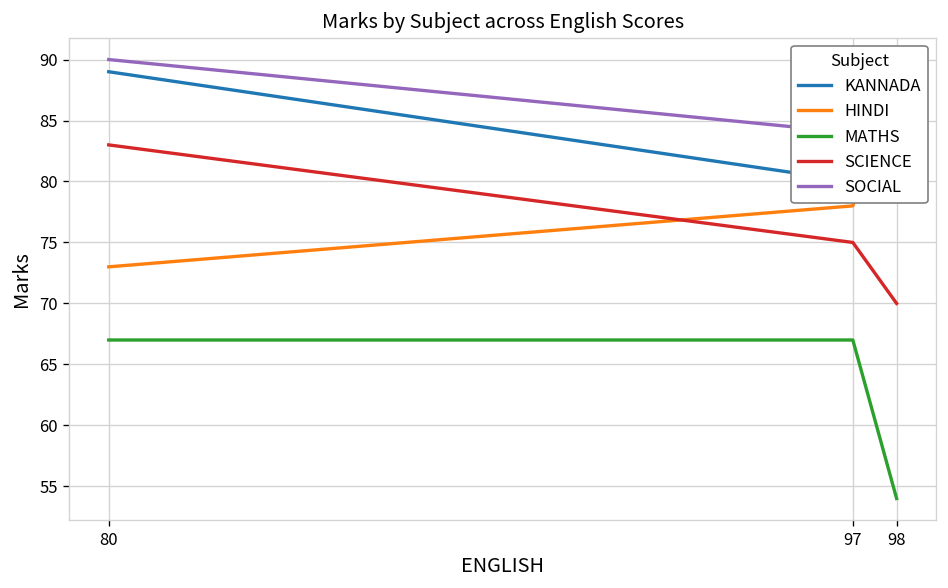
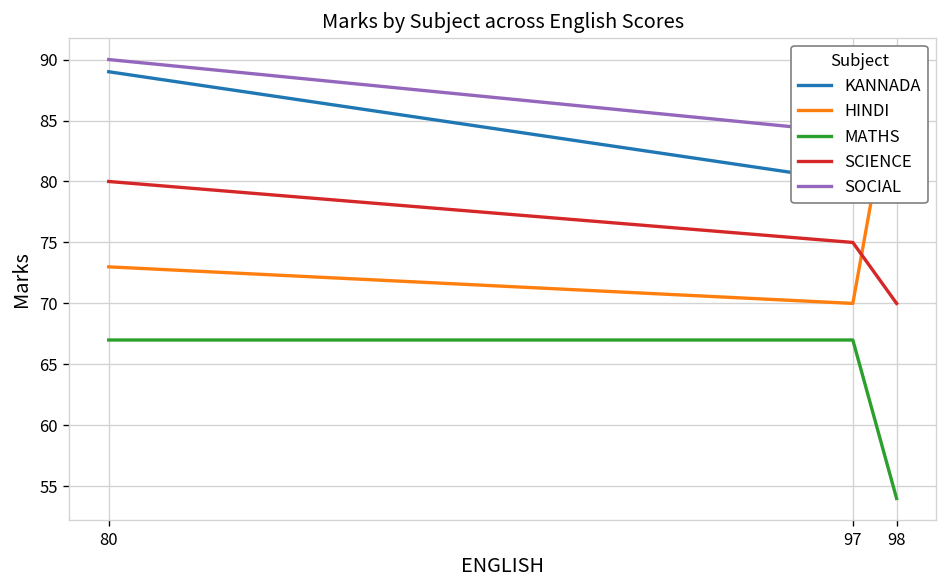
SCIENCE, 80: 83 -> 80
HINDI, 97: 78 -> 70
